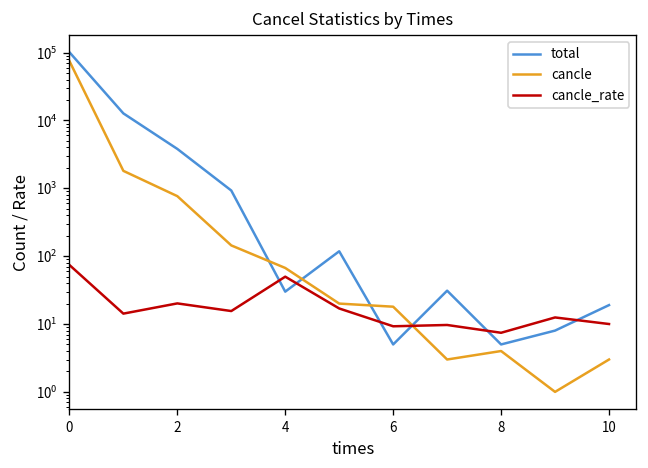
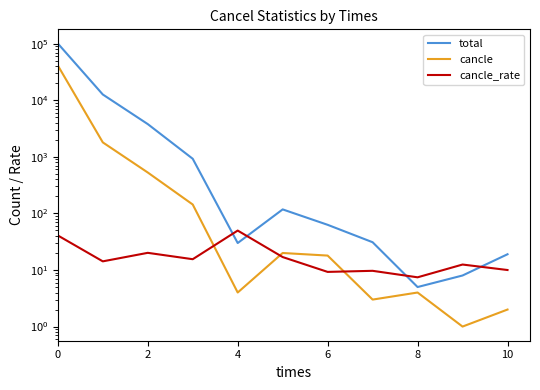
cancle, 0: 80000 -> 40000
cancle_rate, 0: 70 -> 40
cancle, 2: 800 -> 500
cancle, 4: 70 -> 4
total, 6: 5 -> 60
cancle, 10: 3 -> 2
